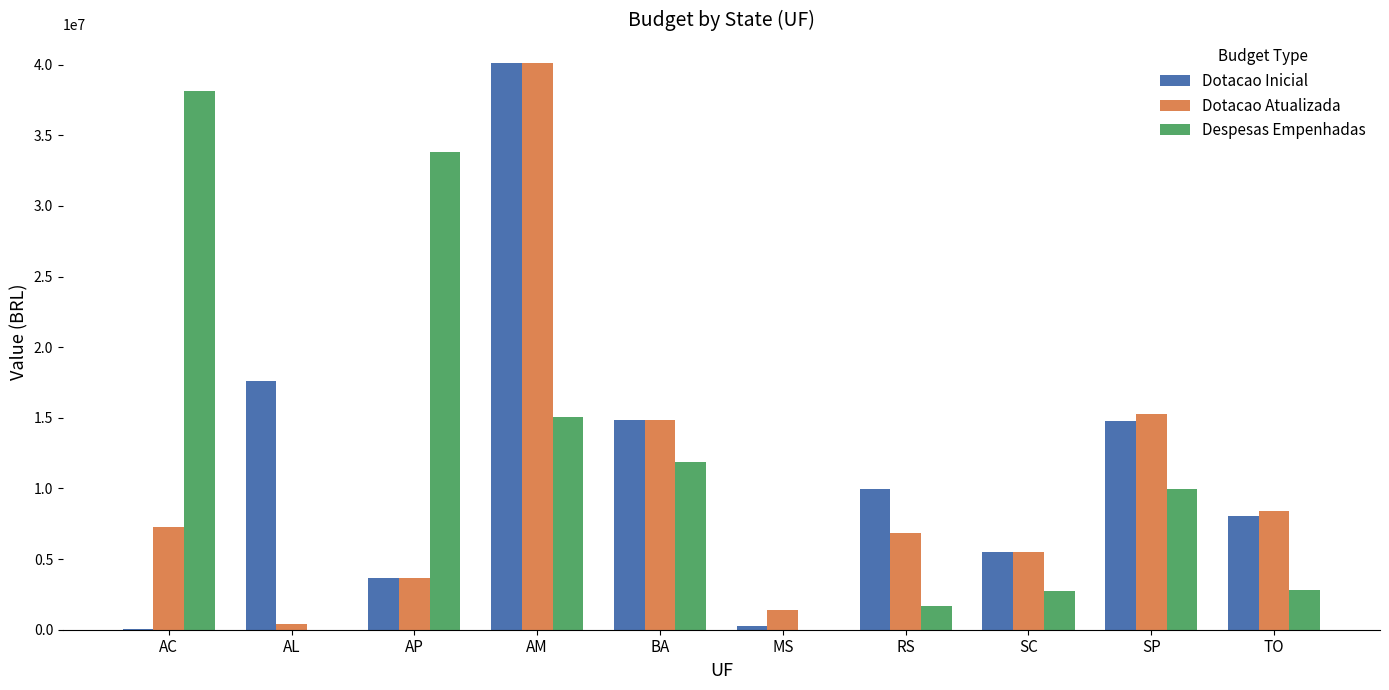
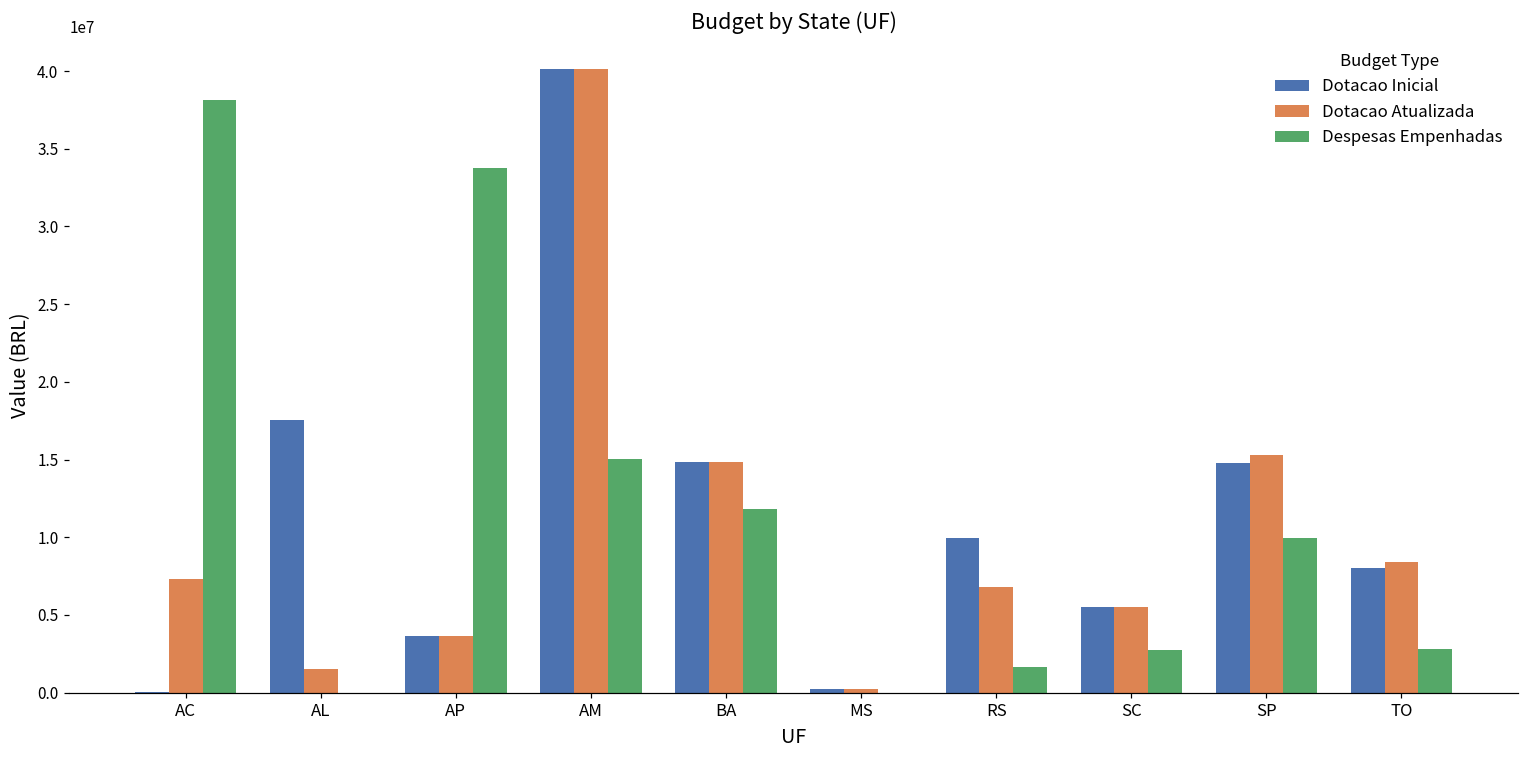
Dotacao Atualizada, AL: 400000 -> 1600000
Dotacao Atualizada, MS: 1400000 -> 200000
